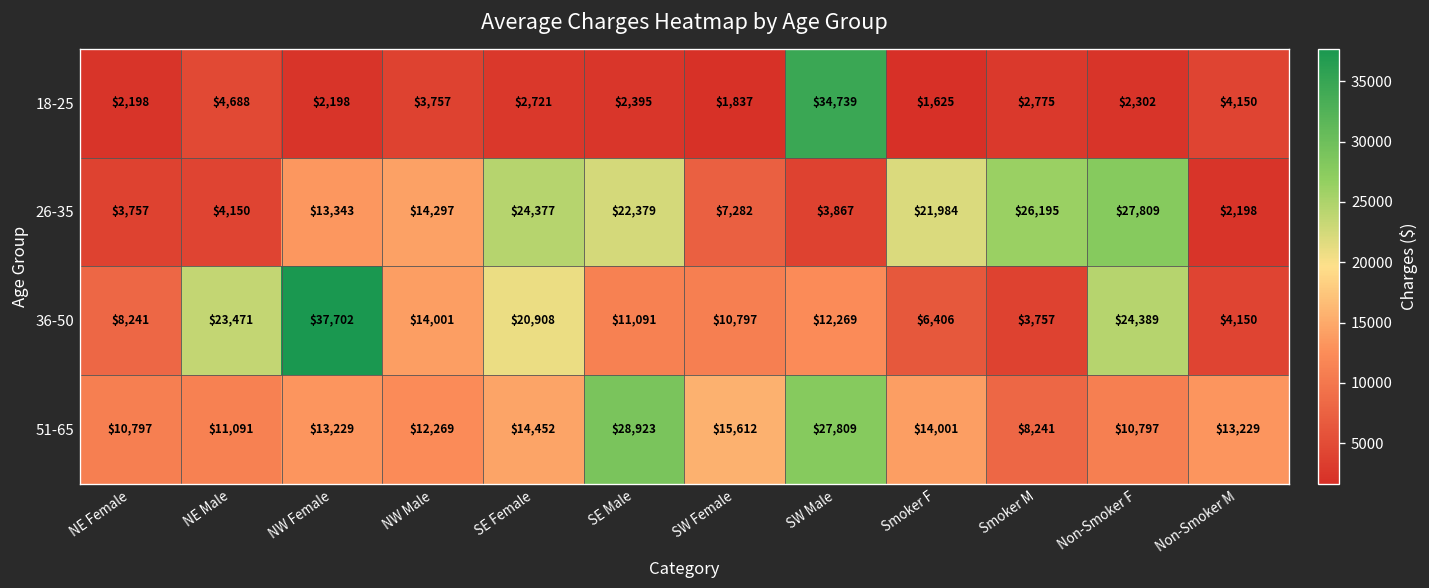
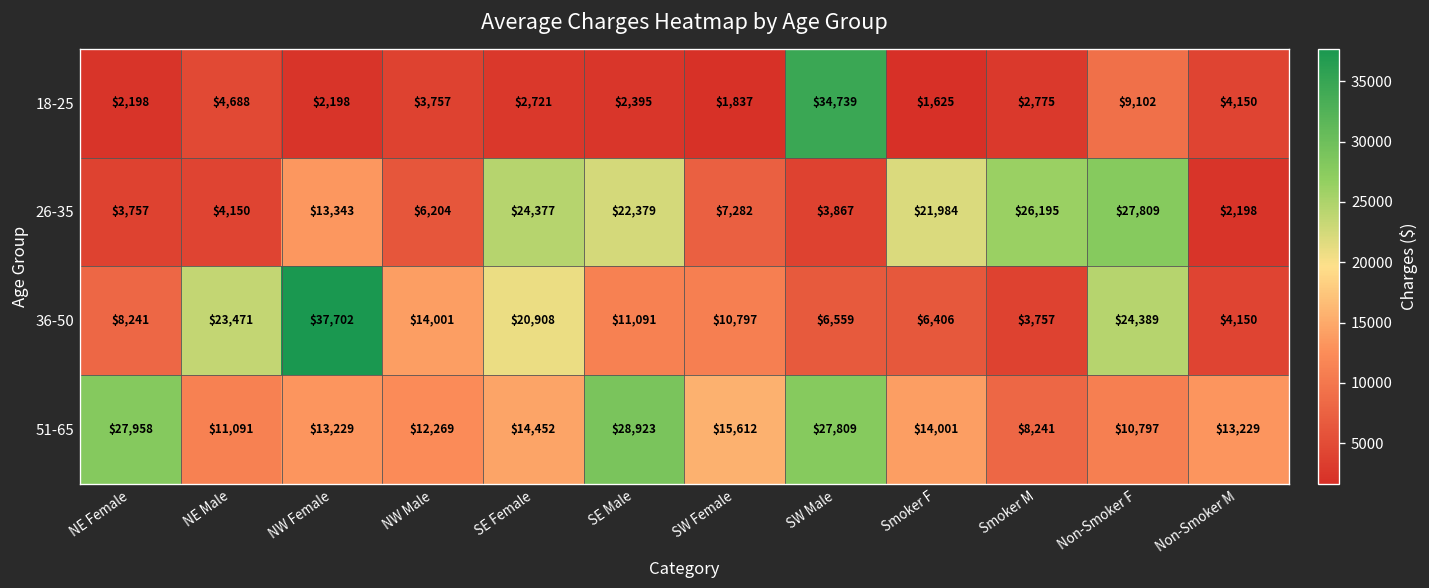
18-25, Non-Smoker F: $2,302 -> $9,102
26-35, NW Male: $14,297 -> $6,204
36-50, SW Male: $12,269 -> $6,559
51-65, NE Female: $10,797 -> $27,958
